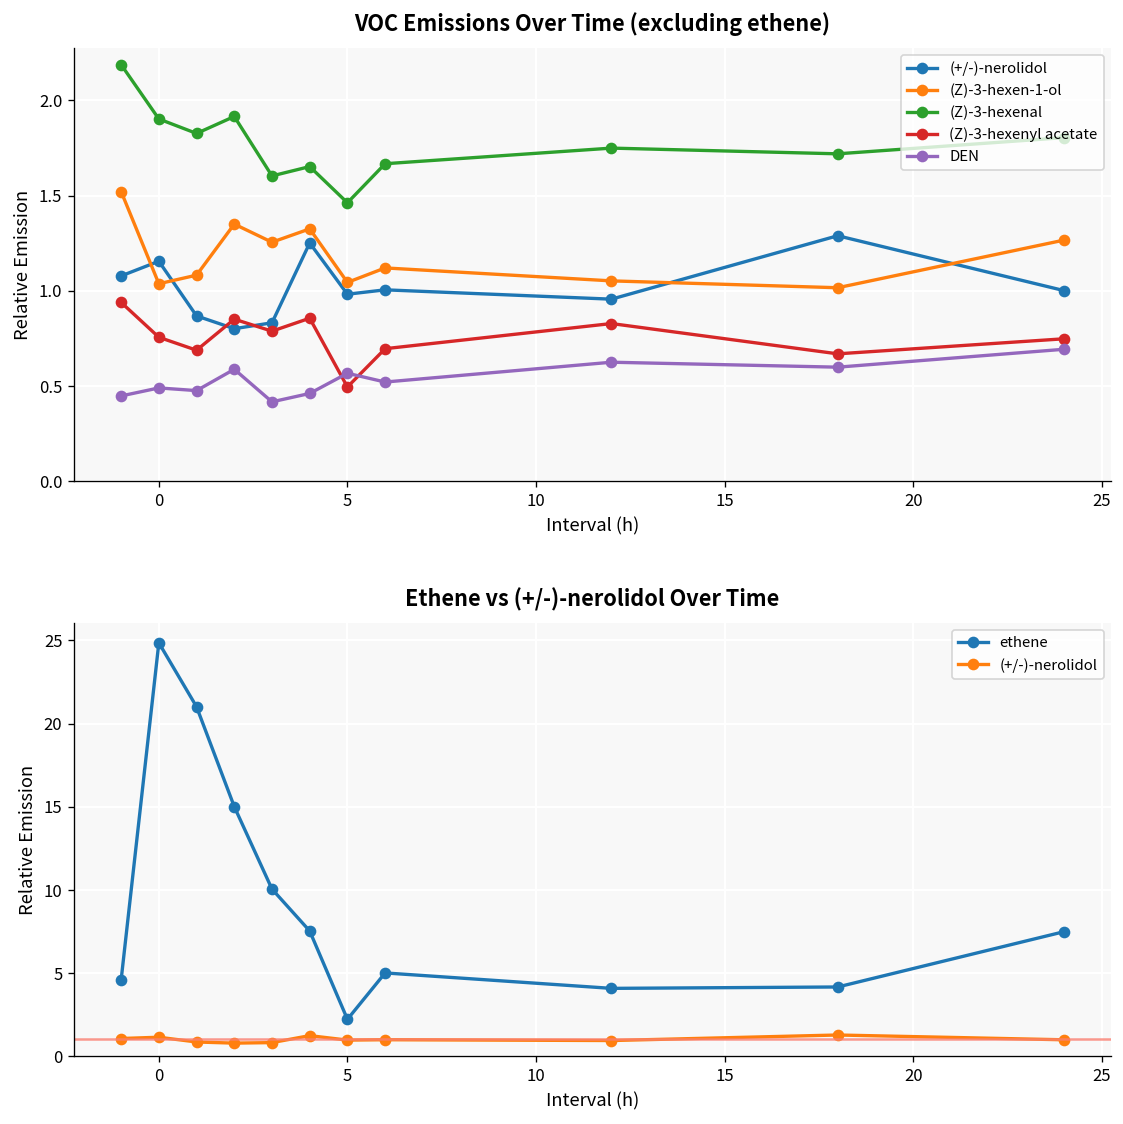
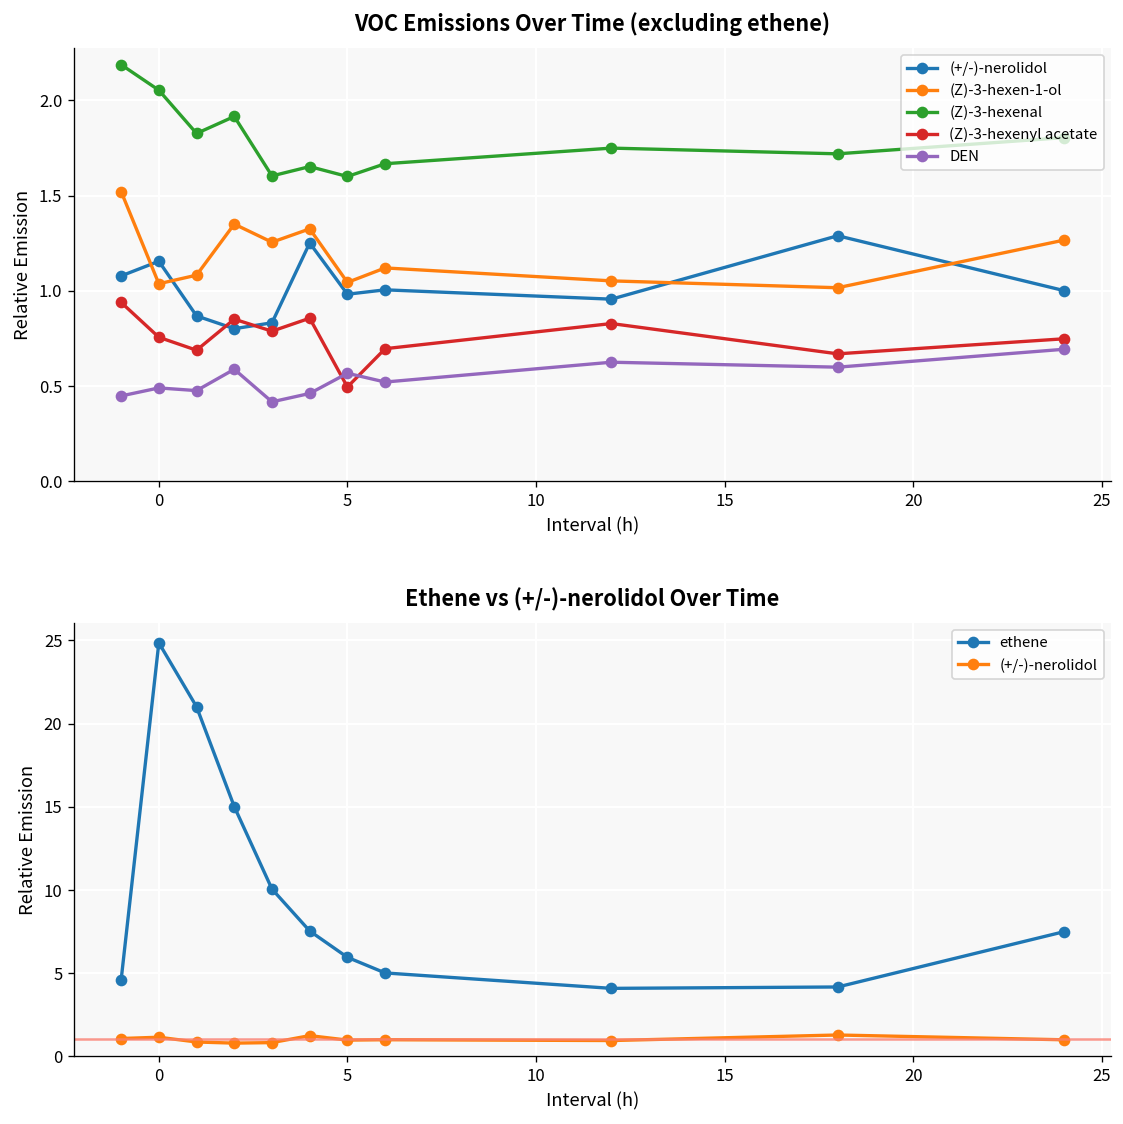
VOC Emissions Over Time (excluding ethene), (Z)-3-hexenal, 0: 1.90 -> 2.05
VOC Emissions Over Time (excluding ethene), (Z)-3-hexenal, 5: 1.46 -> 1.60
Ethene vs (+/-)-nerolidol Over Time, ethene, 5: 2.2 -> 6.0
